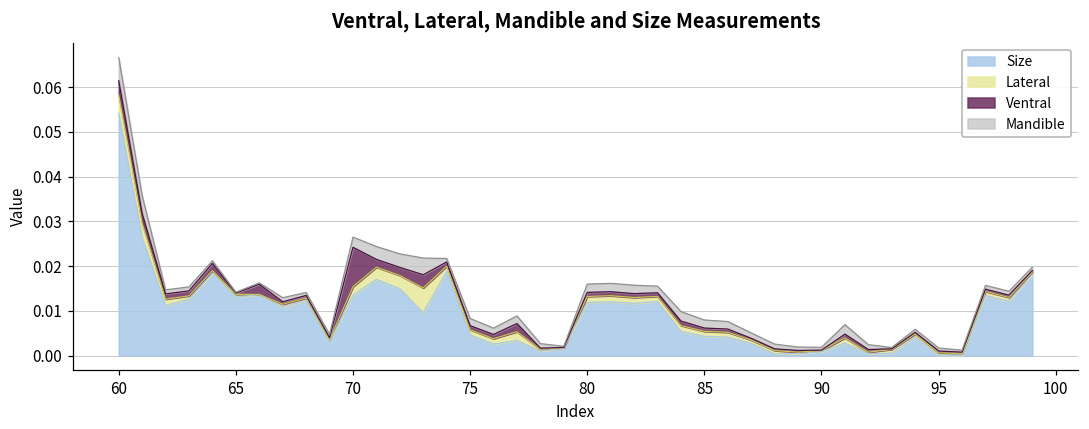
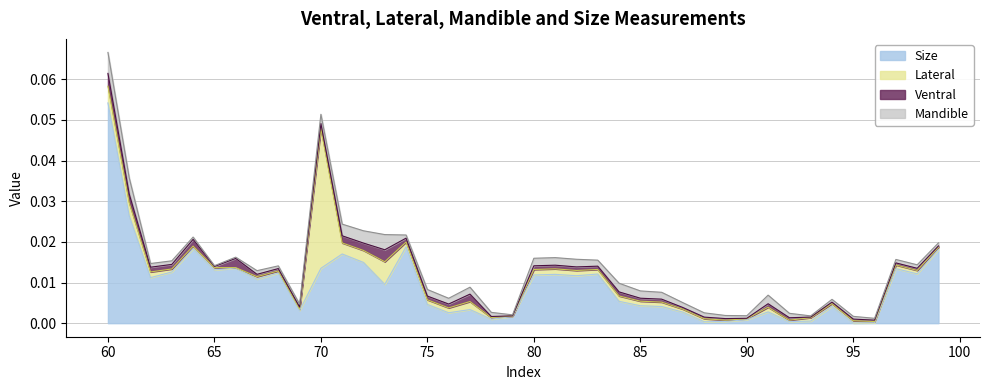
Lateral, 70: 0.002 -> 0.034
Ventral, 70: 0.009 -> 0.001
